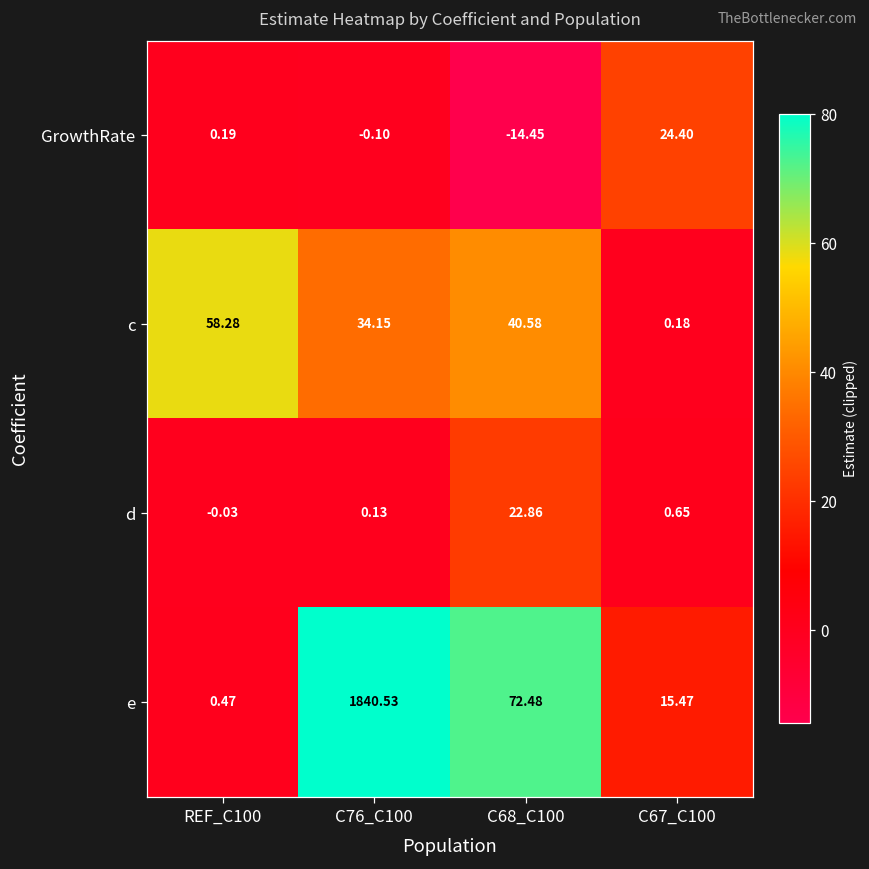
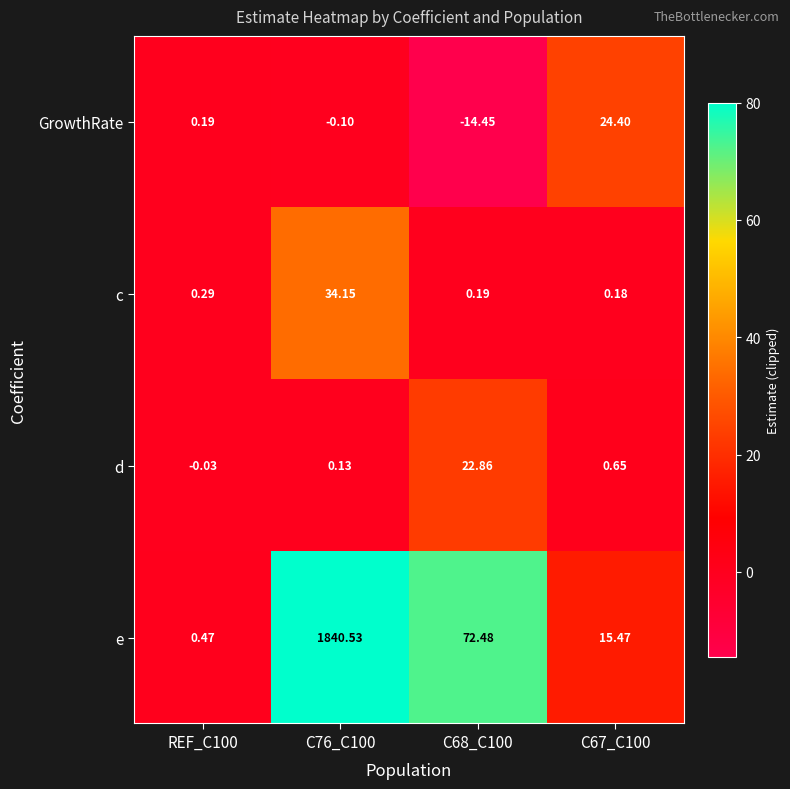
c, REF_C100: 58.28 -> 0.29
c, C68_C100: 40.58 -> 0.19
